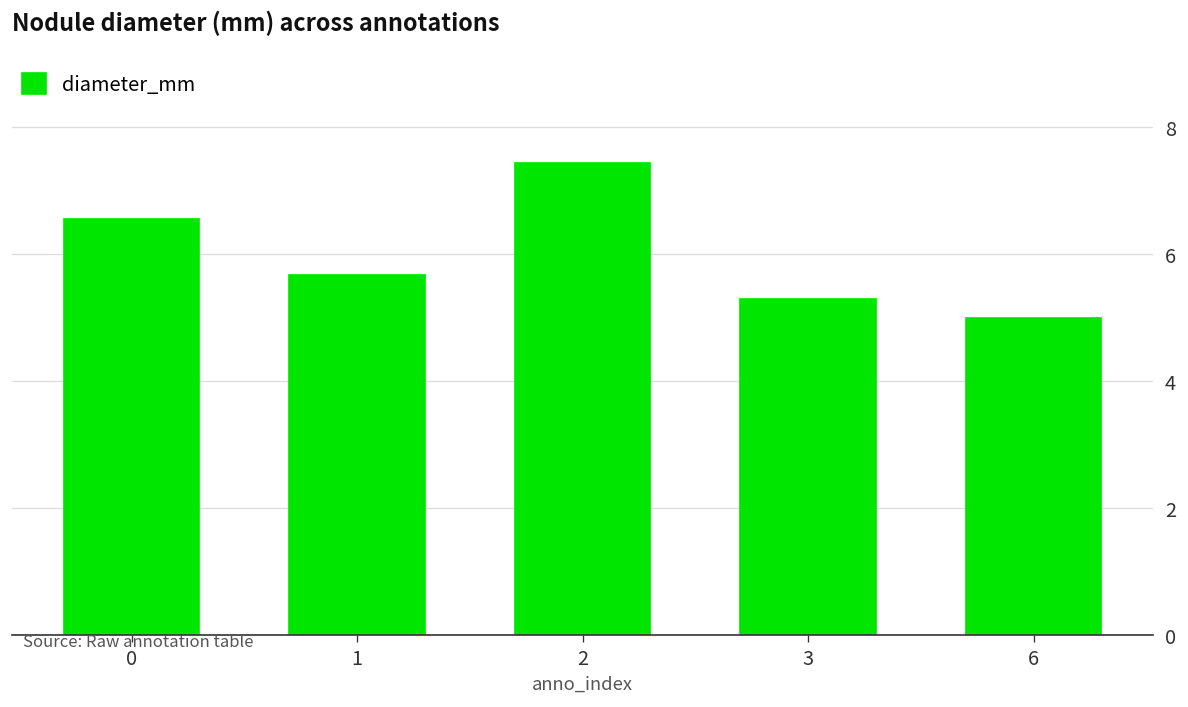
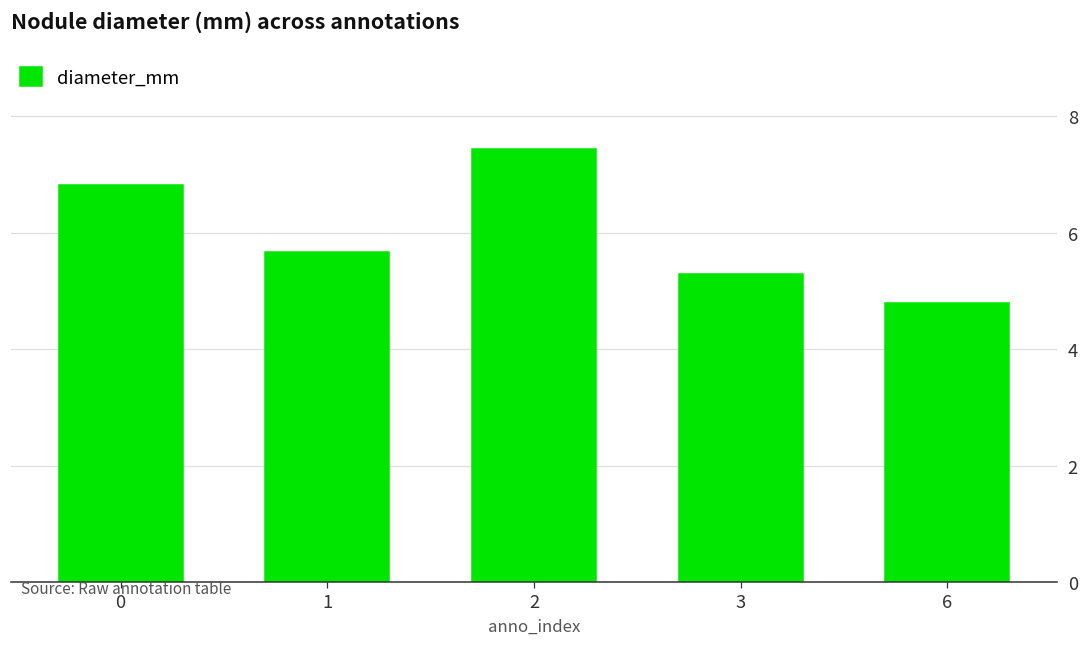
0: 6.5 -> 6.8
6: 5.0 -> 4.8
